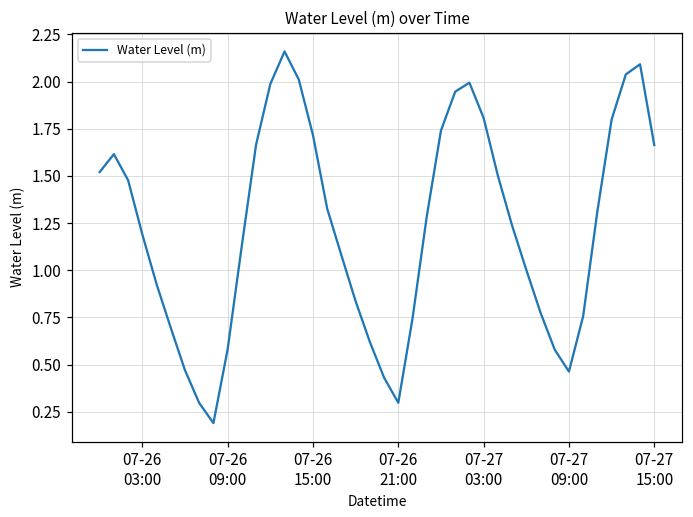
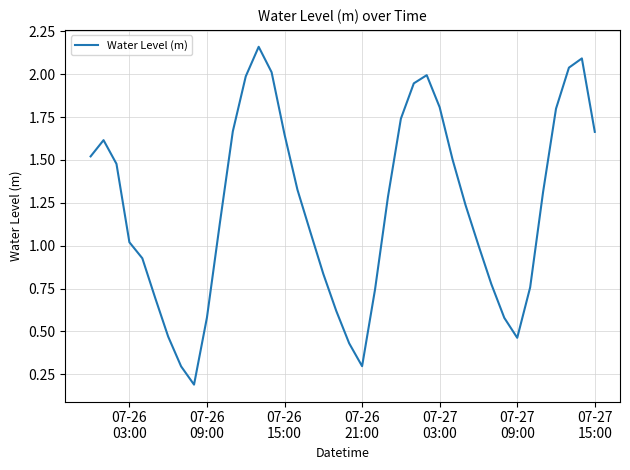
07-26 03:00: 1.19 -> 1.02
07-26 15:00: 1.72 -> 1.65
